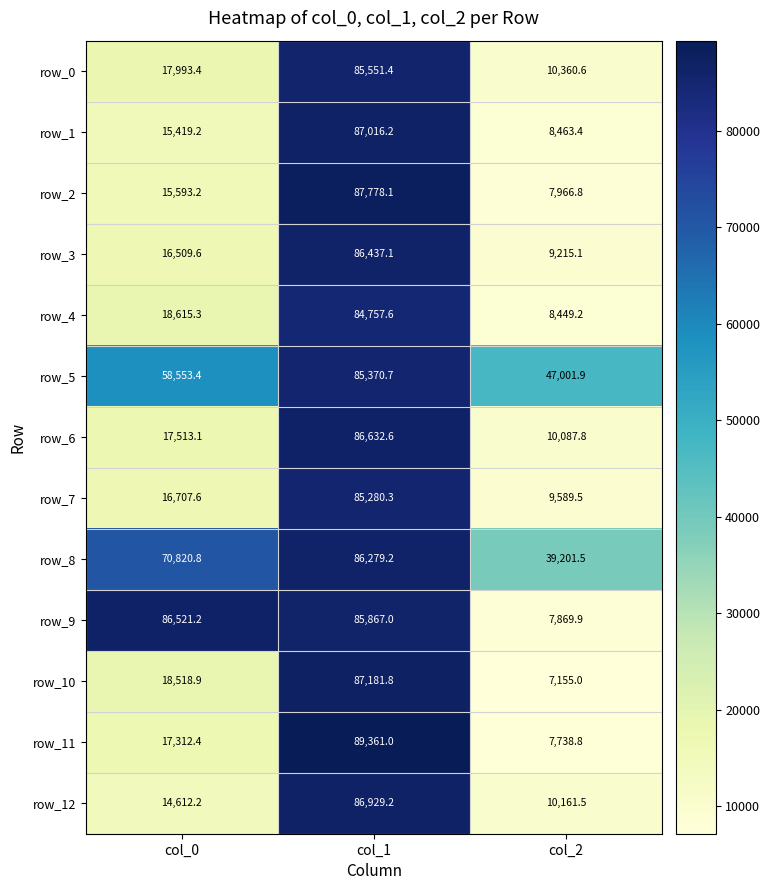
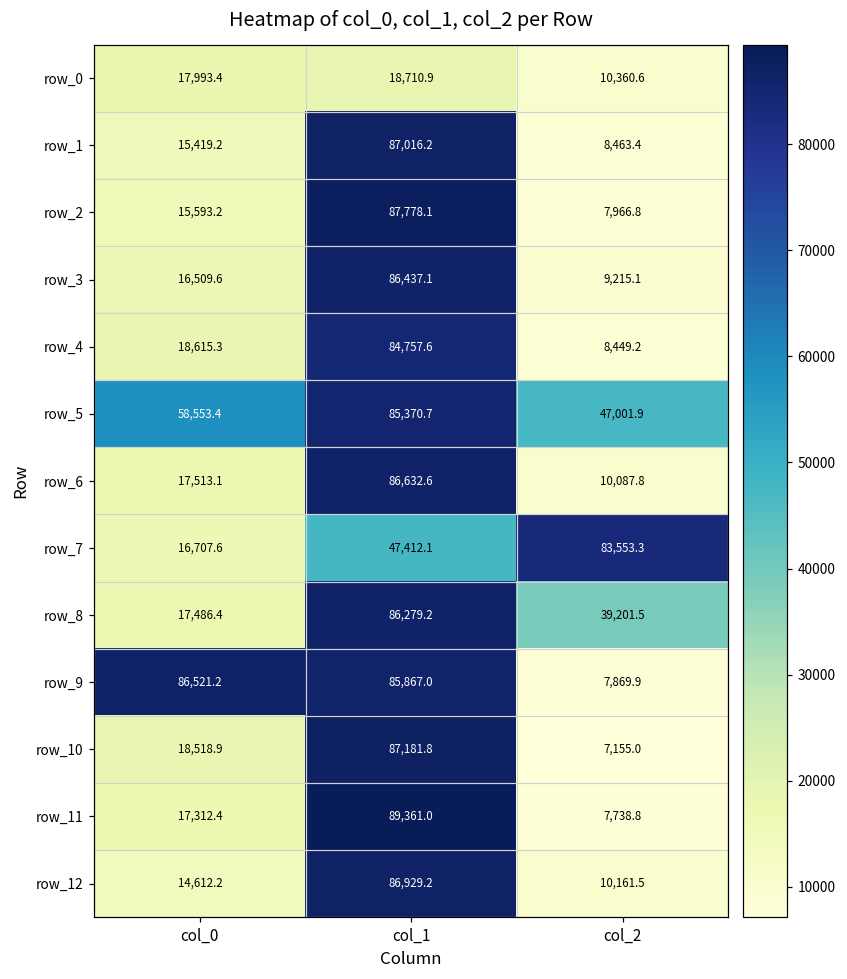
row_0, col_1: 85,551.4 -> 18,710.9
row_7, col_1: 85,280.3 -> 47,412.1
row_7, col_2: 9,589.5 -> 83,553.3
row_8, col_0: 70,820.8 -> 17,486.4
